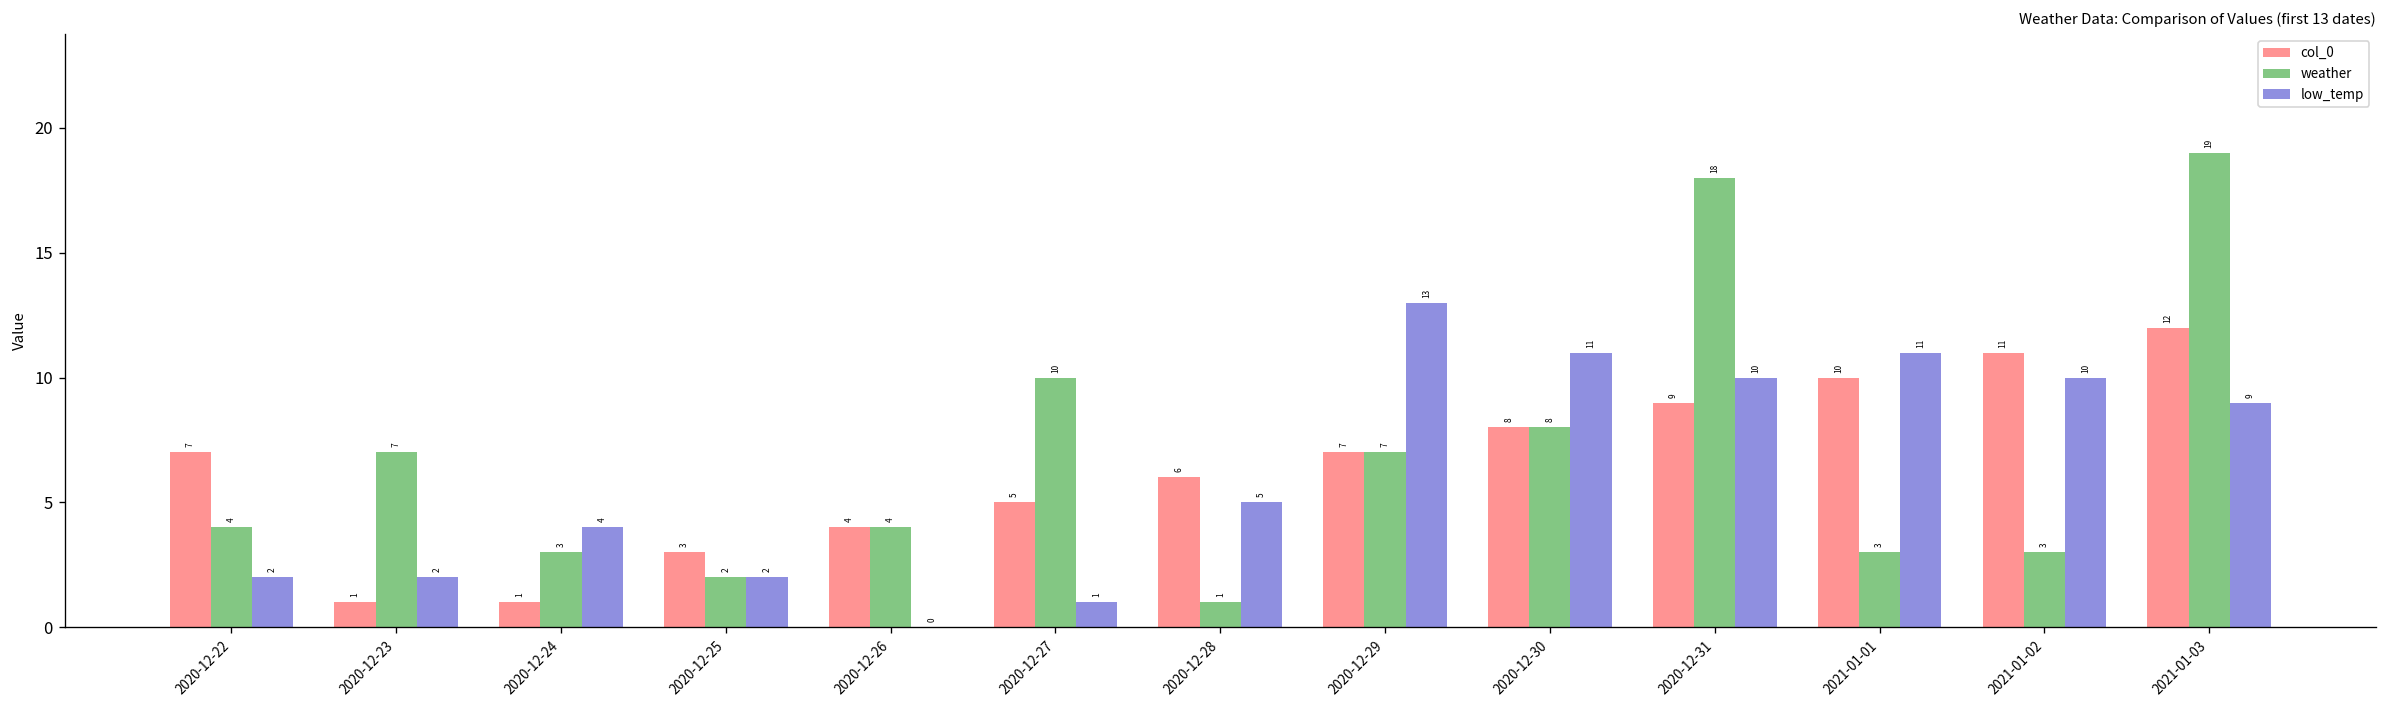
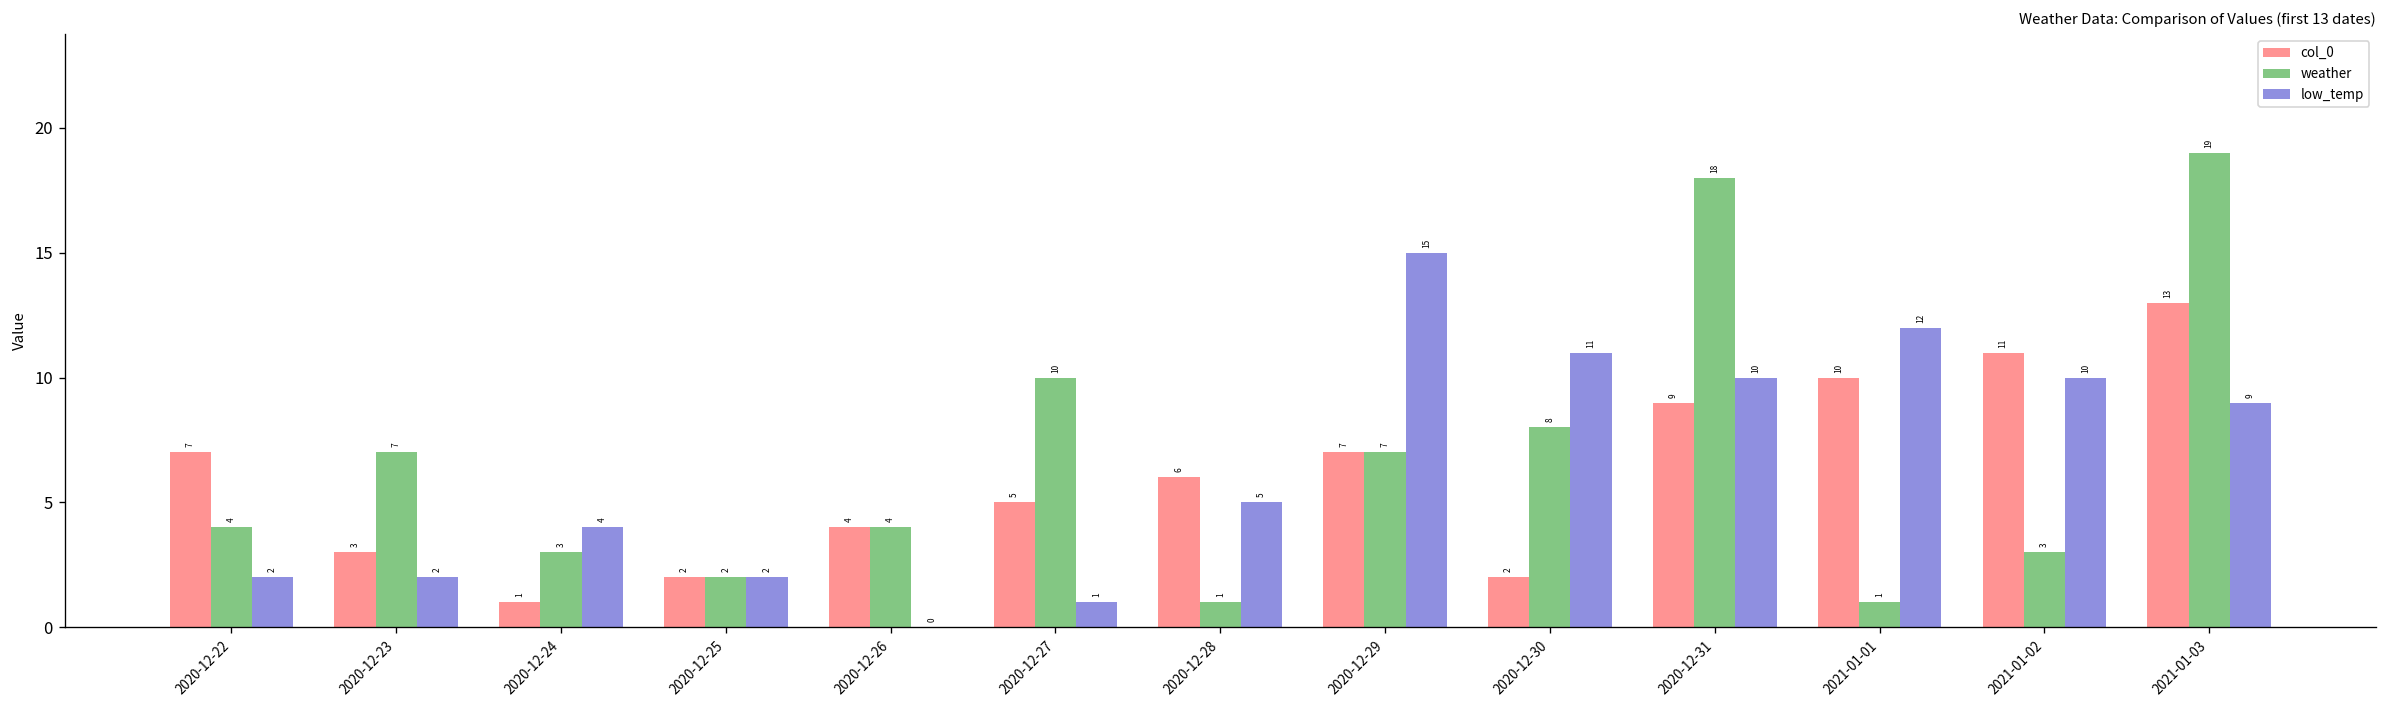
col_0, 2020-12-23: 1 -> 3
col_0, 2020-12-25: 3 -> 2
low_temp, 2020-12-29: 13 -> 15
col_0, 2020-12-30: 8 -> 2
weather, 2021-01-01: 3 -> 1
low_temp, 2021-01-01: 11 -> 12
col_0, 2021-01-03: 12 -> 13
